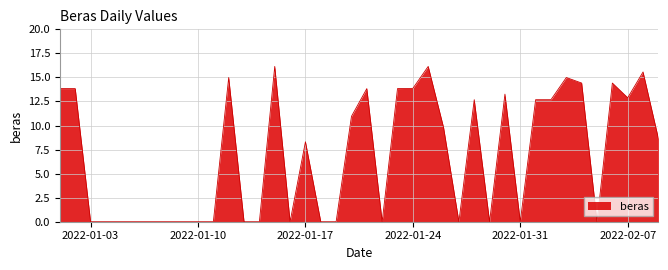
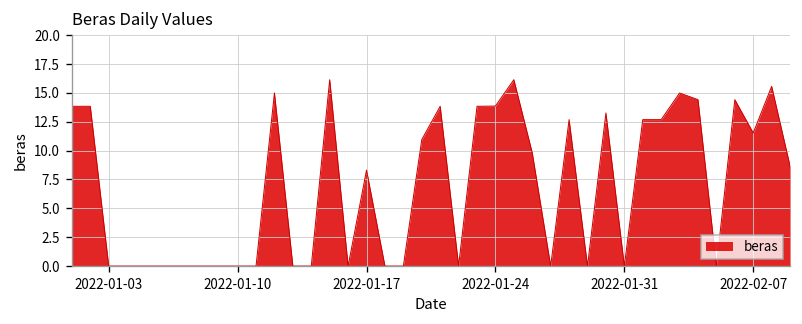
2022-02-07: 13 -> 12
